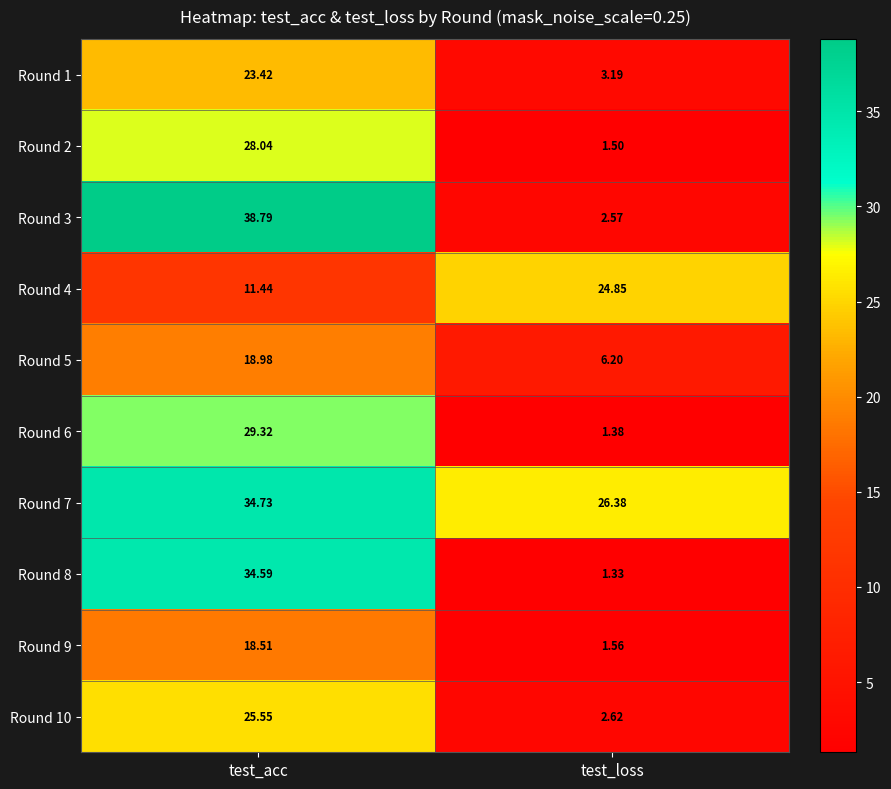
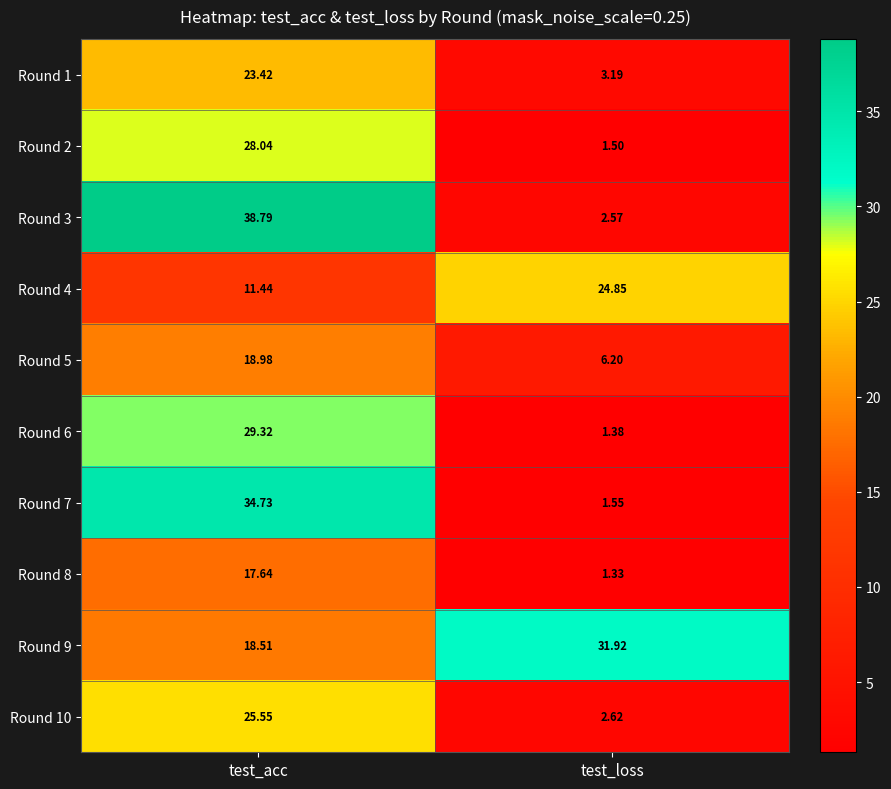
Round 7, test_loss: 26.38 -> 1.55
Round 8, test_acc: 34.59 -> 17.64
Round 9, test_loss: 1.56 -> 31.92
